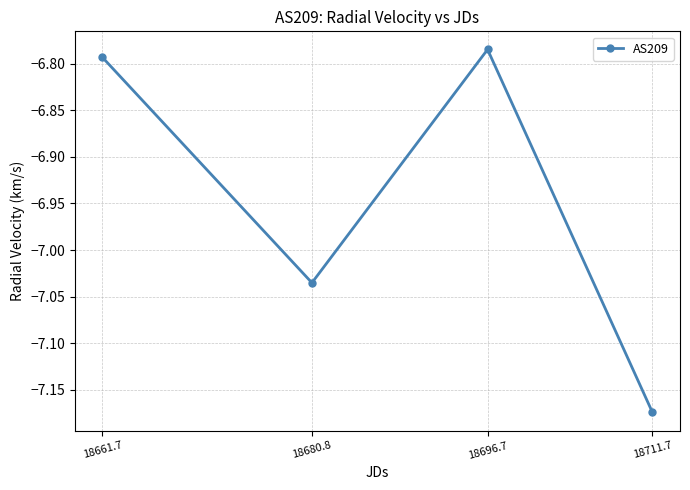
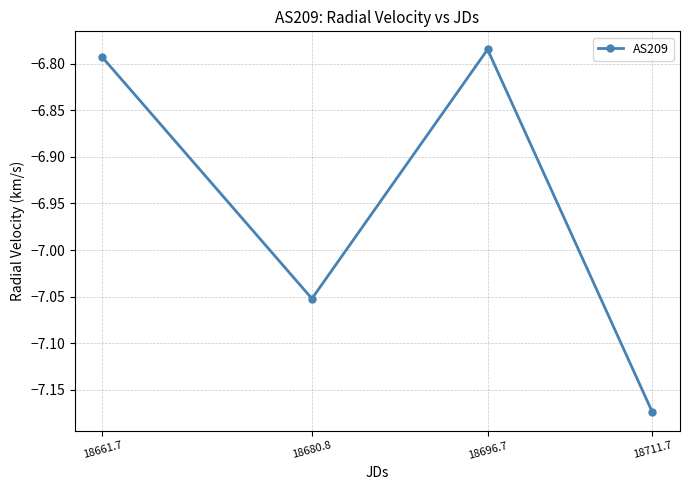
18680.8: -7.04 -> -7.05
